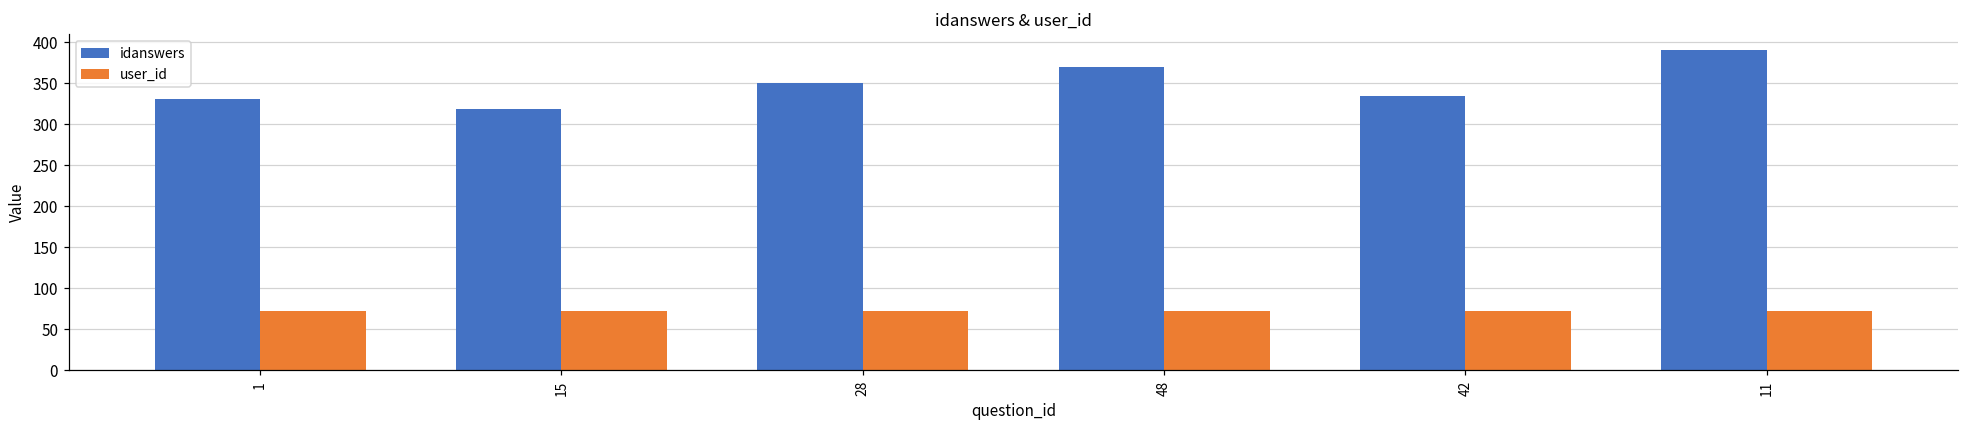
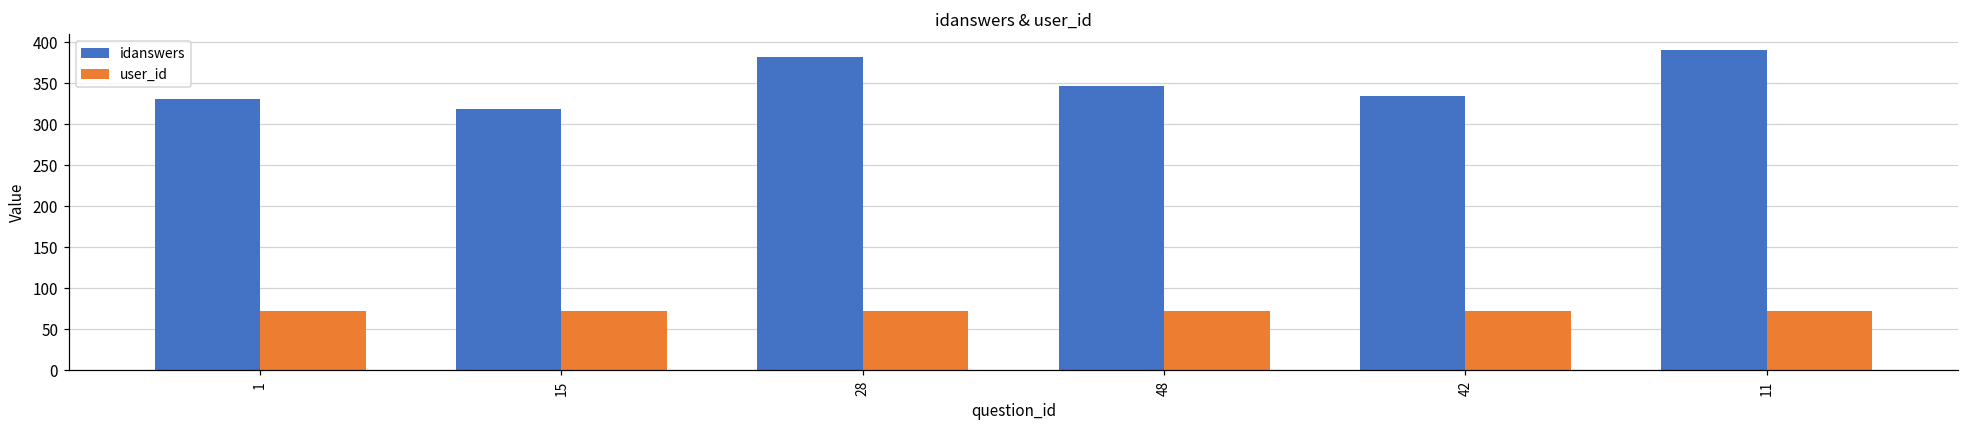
idanswers, 28: 350 -> 380
idanswers, 48: 370 -> 350
